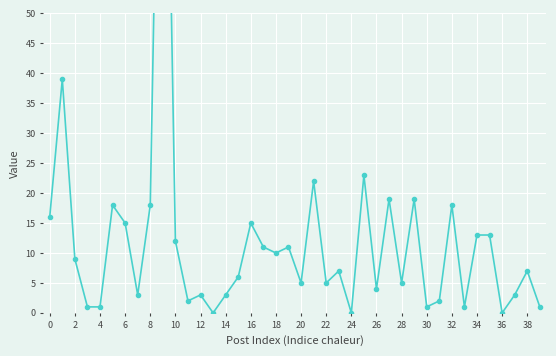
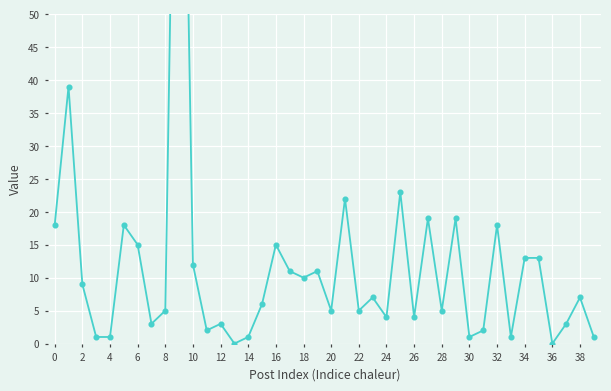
0: 16 -> 18
8: 18 -> 5
14: 3 -> 1
24: 0 -> 4
